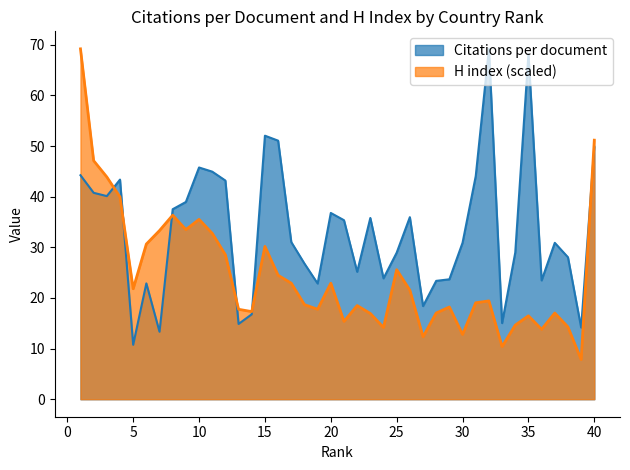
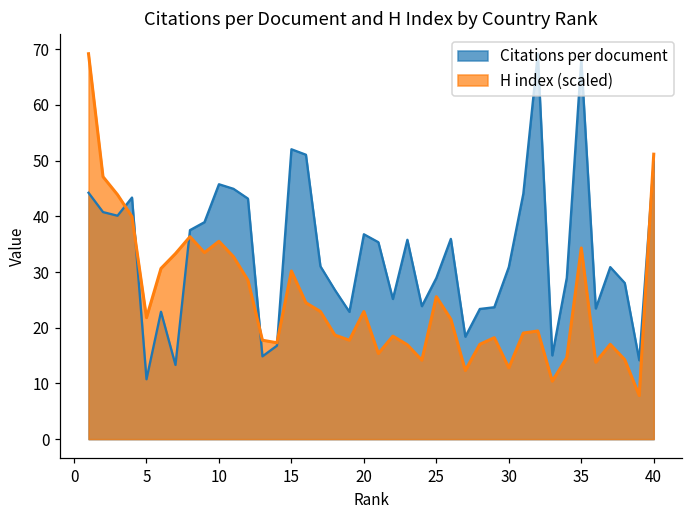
H index (scaled), 35: 16 -> 34
